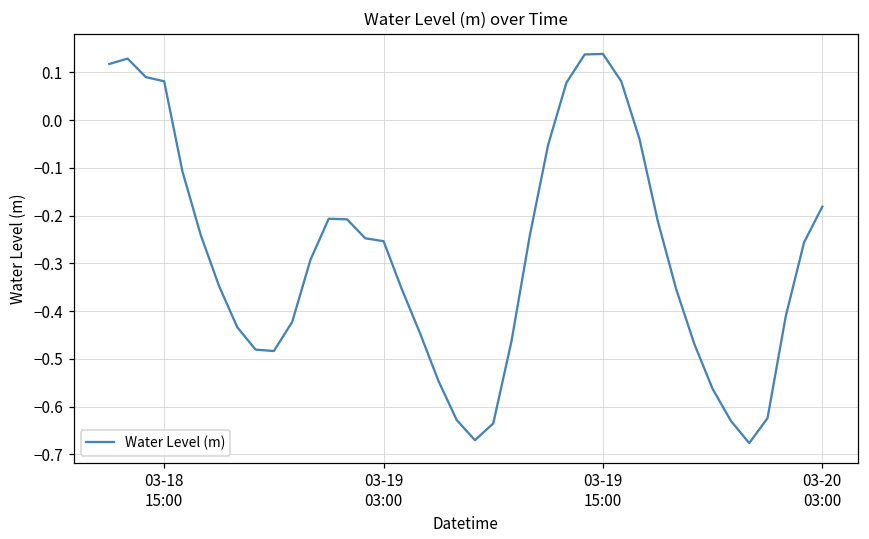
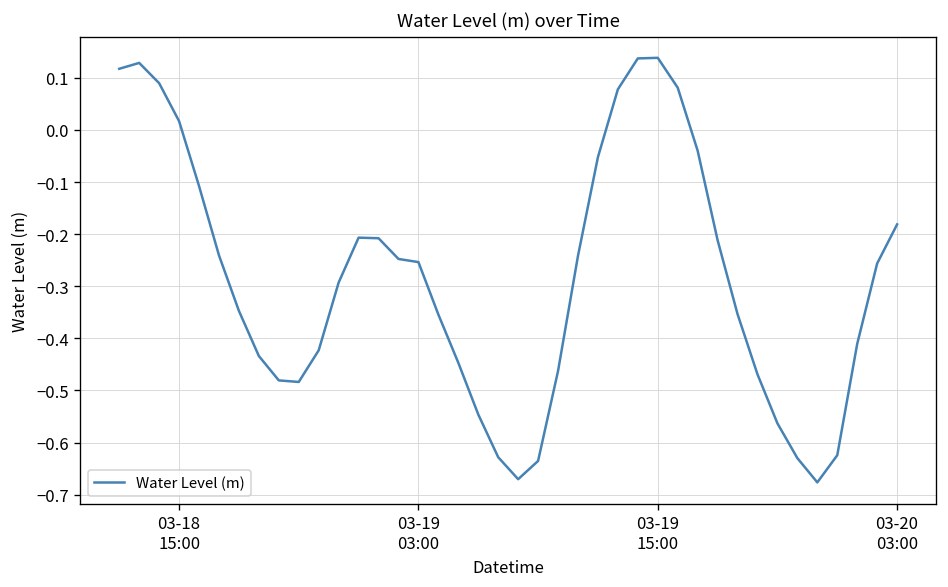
03-18 15:00: 0.08 -> 0.02
